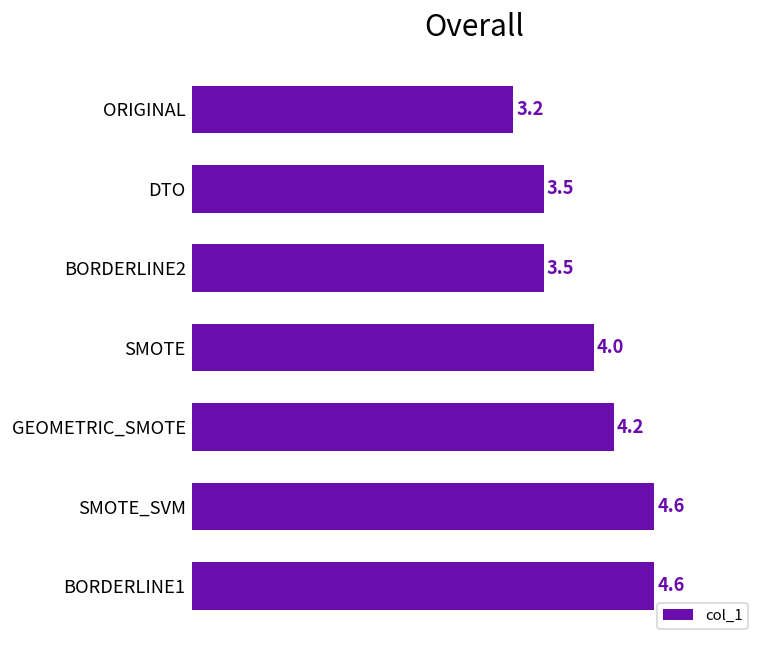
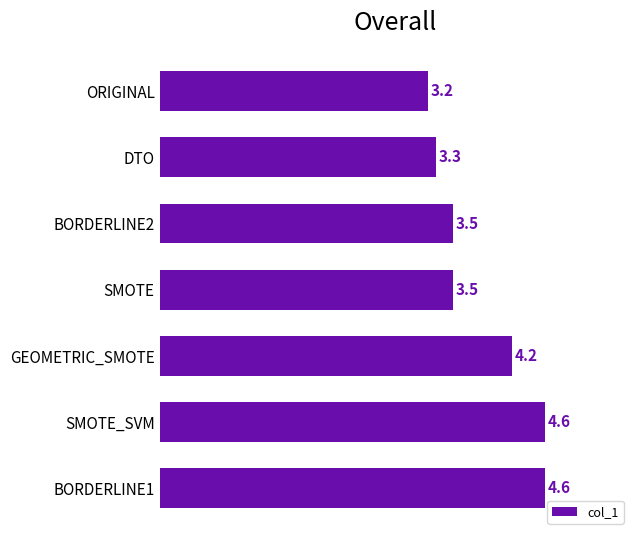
DTO: 3.5 -> 3.3
SMOTE: 4.0 -> 3.5
